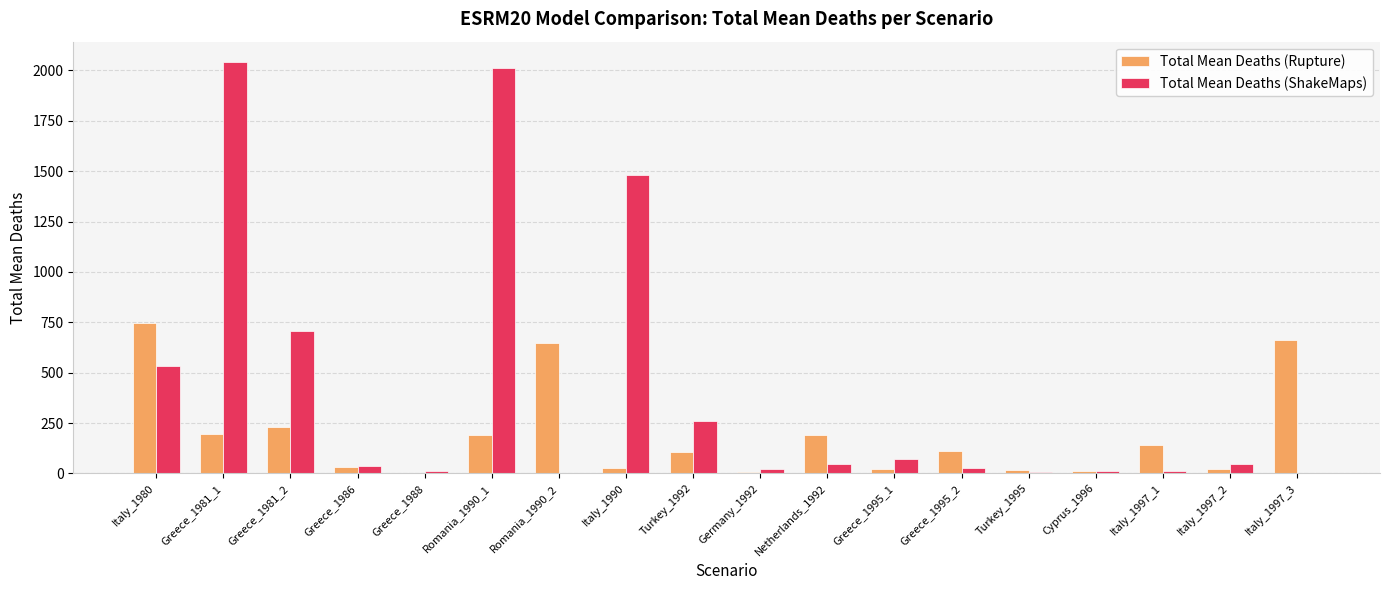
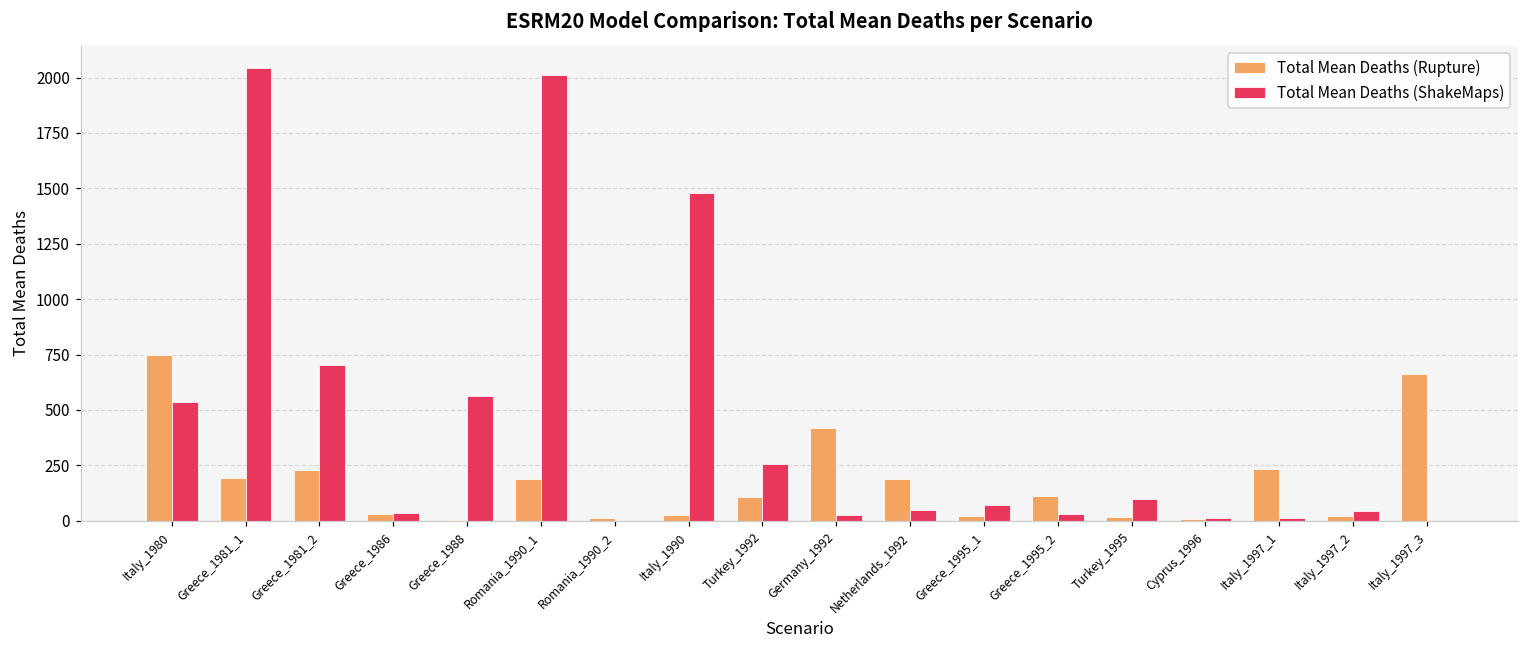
Total Mean Deaths (ShakeMaps), Greece_1988: 10 -> 560
Total Mean Deaths (Rupture), Romania_1990_2: 650 -> 10
Total Mean Deaths (Rupture), Germany_1992: 10 -> 420
Total Mean Deaths (ShakeMaps), Turkey_1995: 10 -> 100
Total Mean Deaths (Rupture), Italy_1997_1: 140 -> 230
